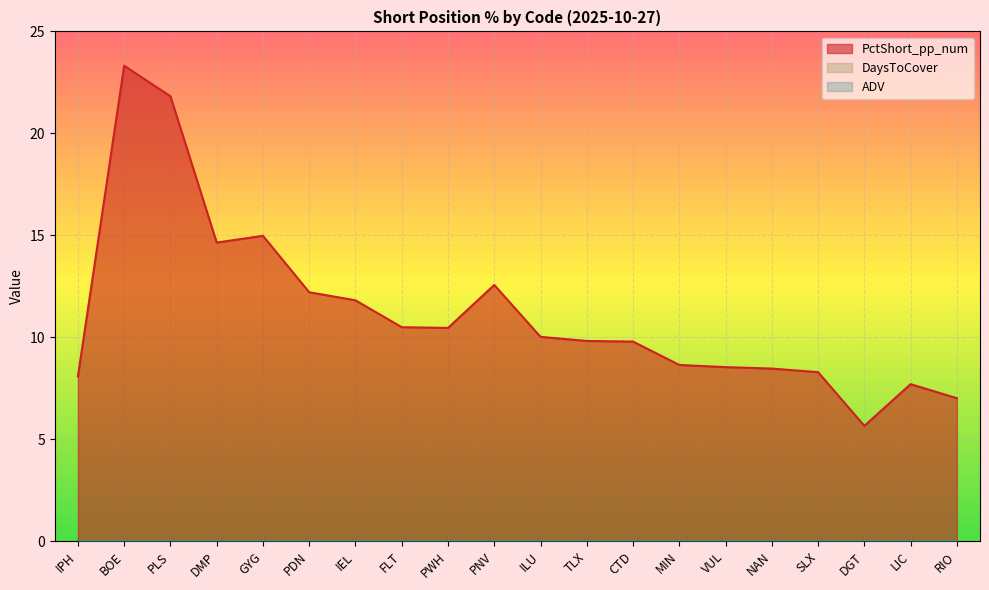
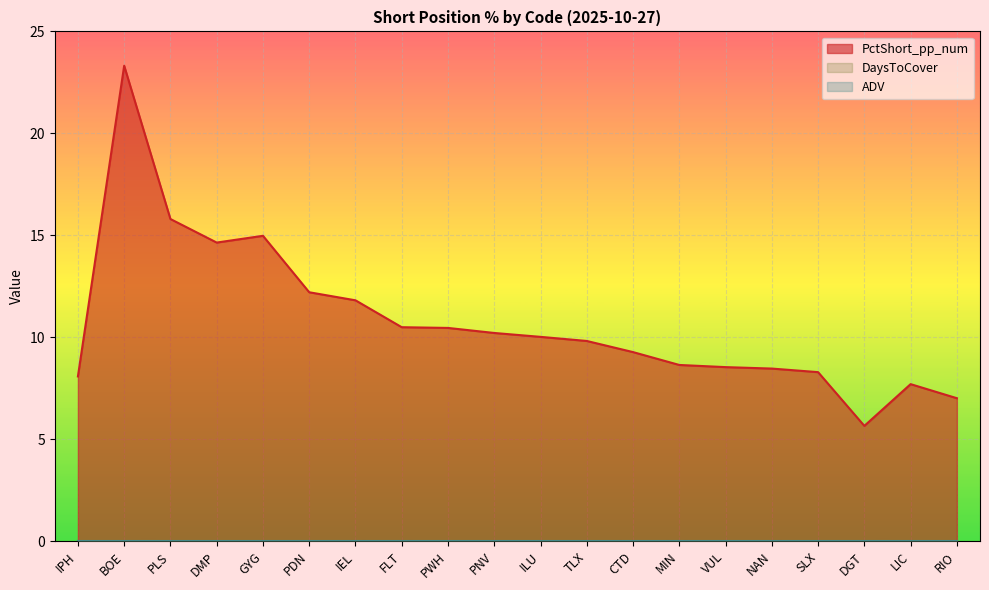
PctShort_pp_num, PLS: 21.8 -> 15.8
PctShort_pp_num, PNV: 12.6 -> 10.2
PctShort_pp_num, CTD: 9.8 -> 9.3
